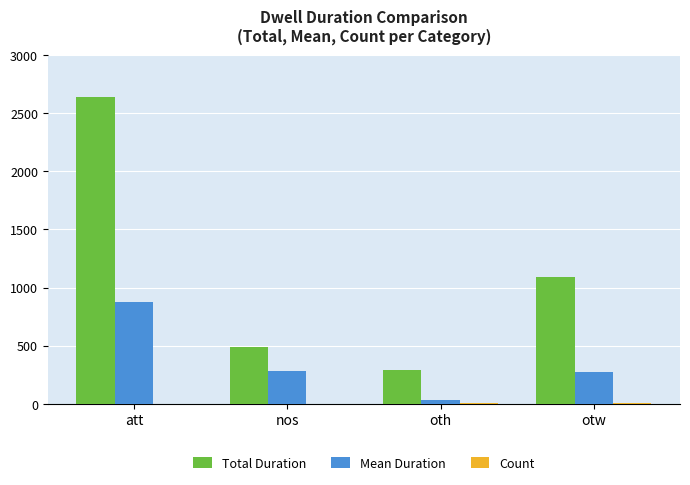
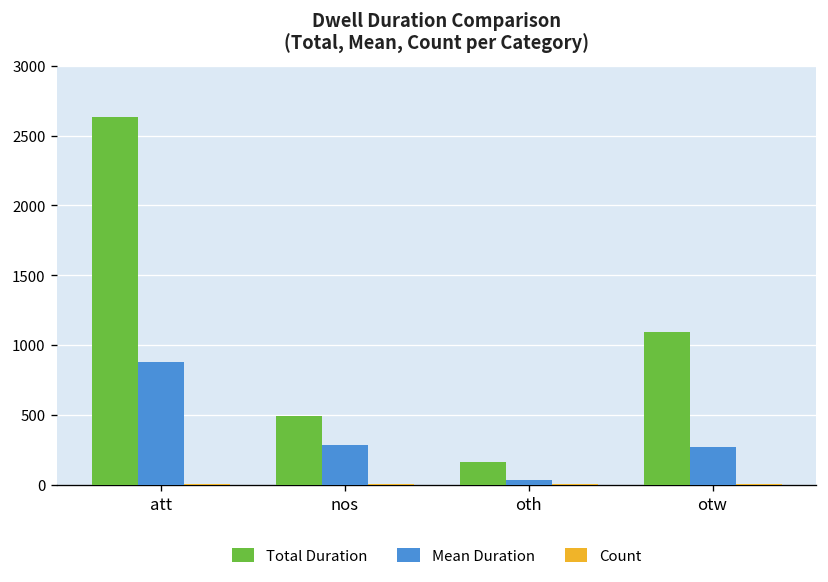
Total Duration, oth: 290 -> 160
